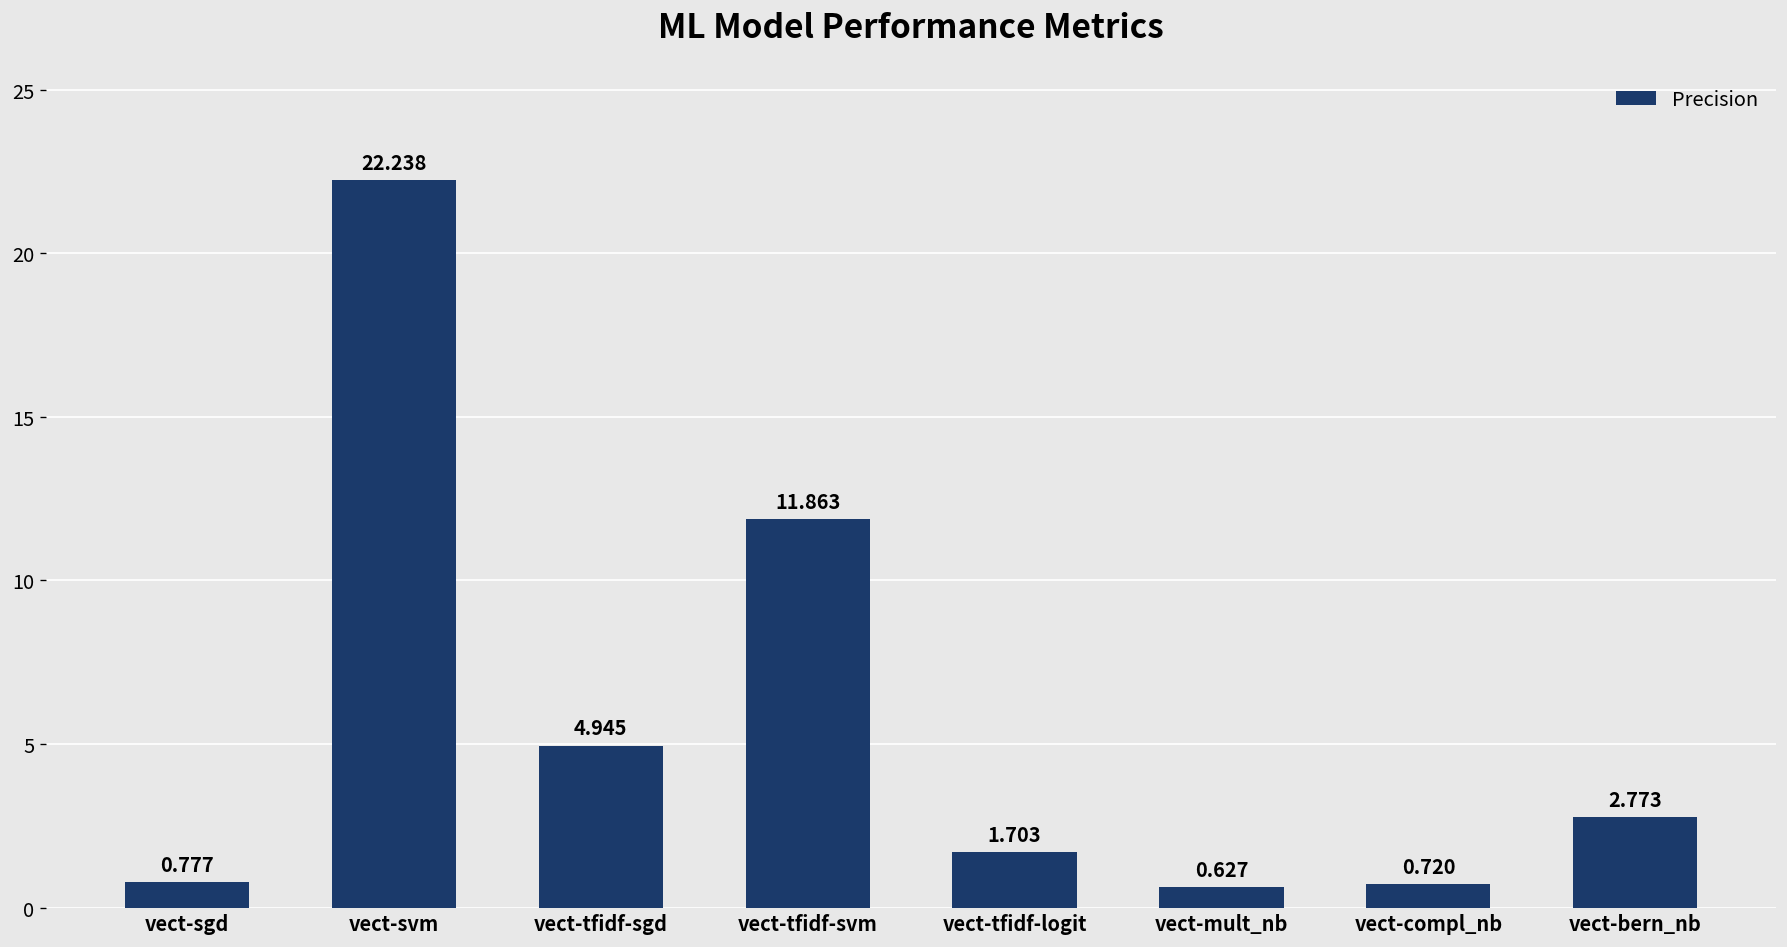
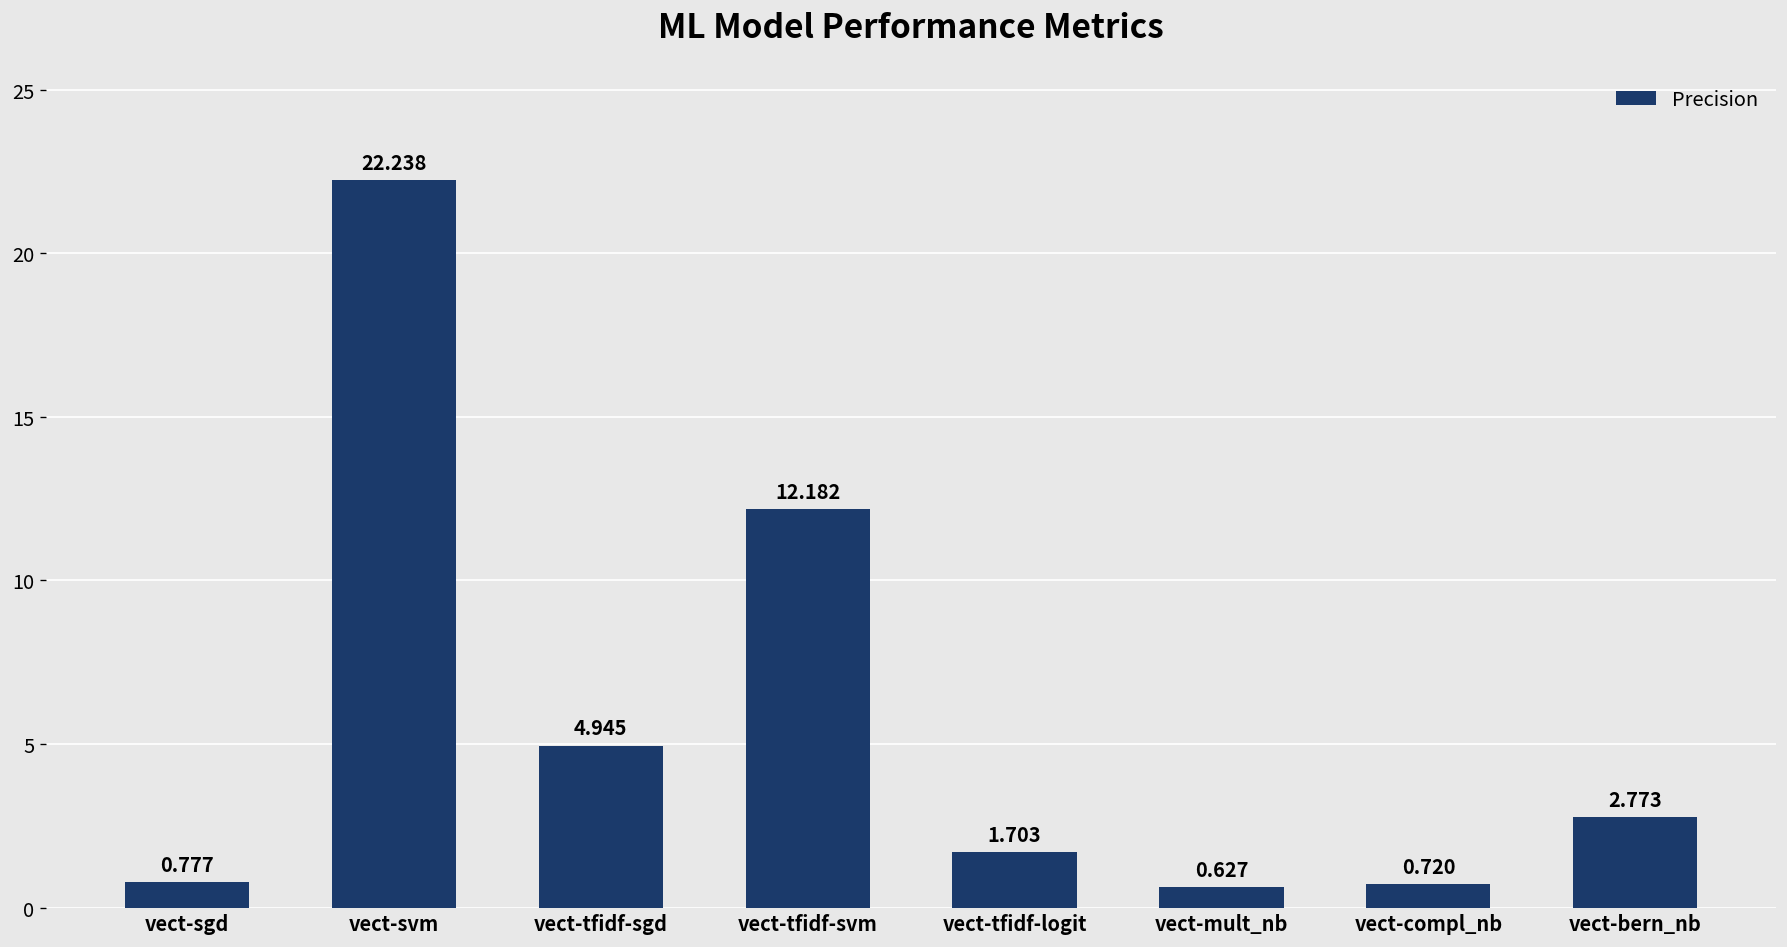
vect-tfidf-svm: 11.863 -> 12.182
